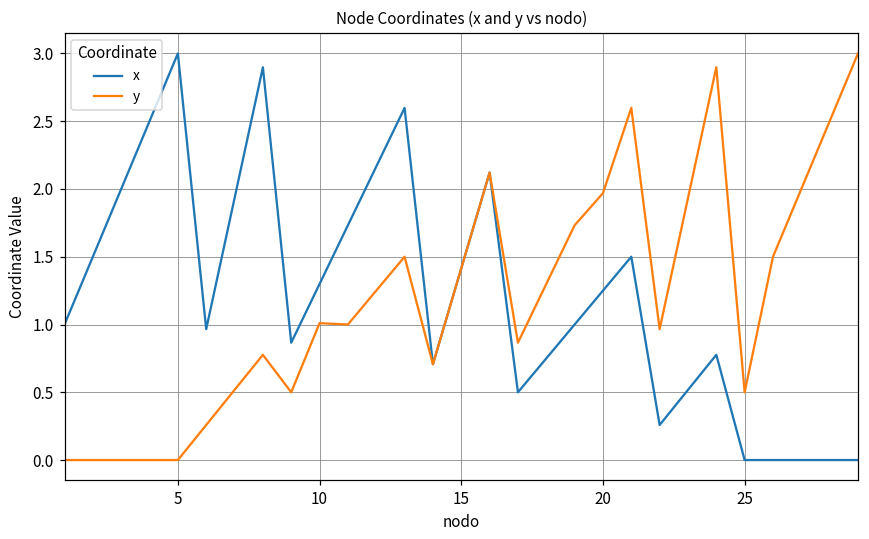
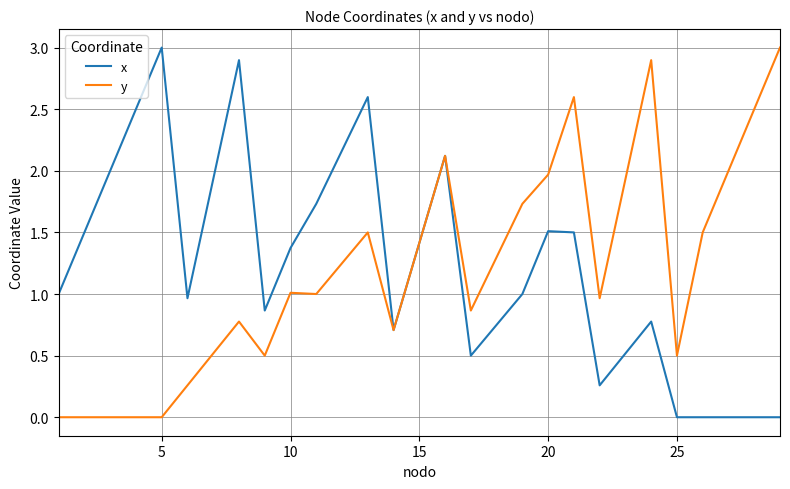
x, 10: 1.30 -> 1.37
x, 20: 1.25 -> 1.51
